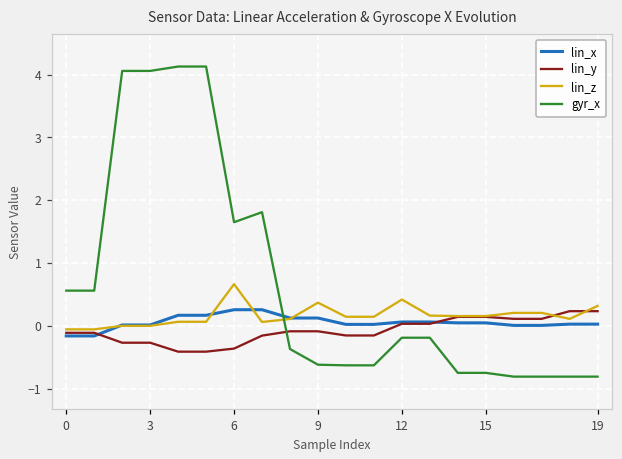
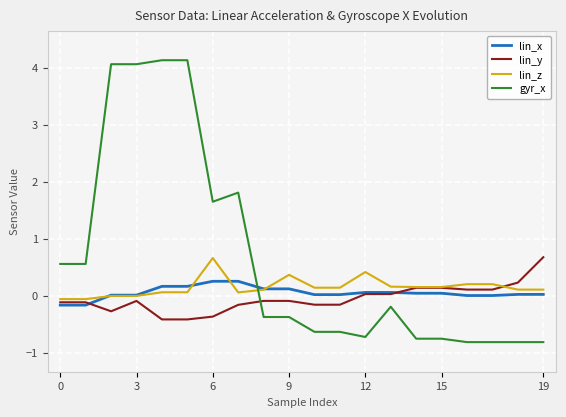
lin_y, 3: -0.3 -> -0.1
gyr_x, 9: -0.6 -> -0.4
gyr_x, 12: -0.2 -> -0.7
lin_y, 19: 0.2 -> 0.7
lin_z, 19: 0.3 -> 0.1
